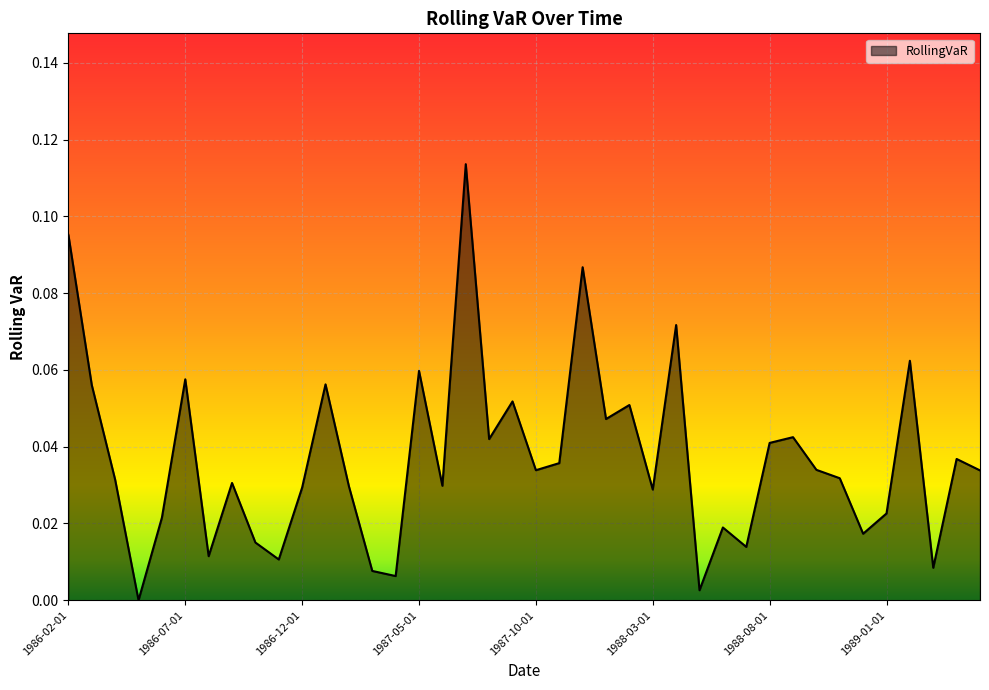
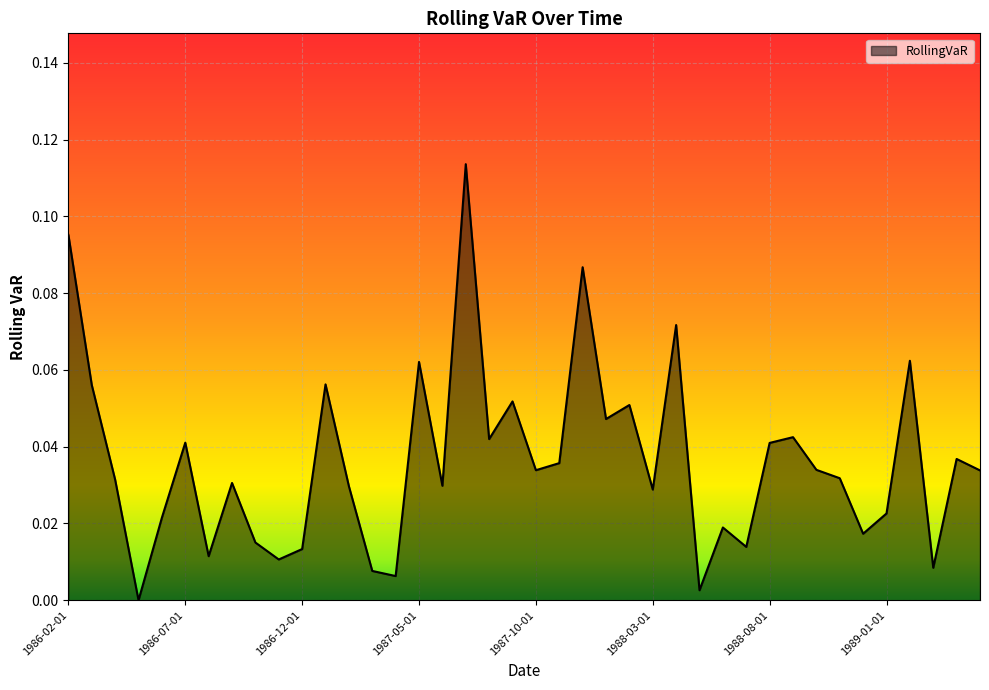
1986-07-01: 0.058 -> 0.041
1986-12-01: 0.029 -> 0.013
1987-05-01: 0.060 -> 0.062
